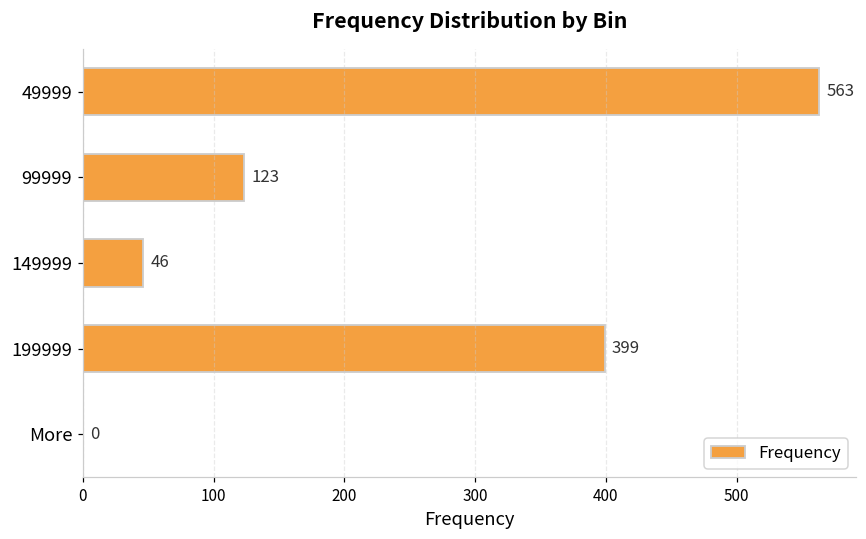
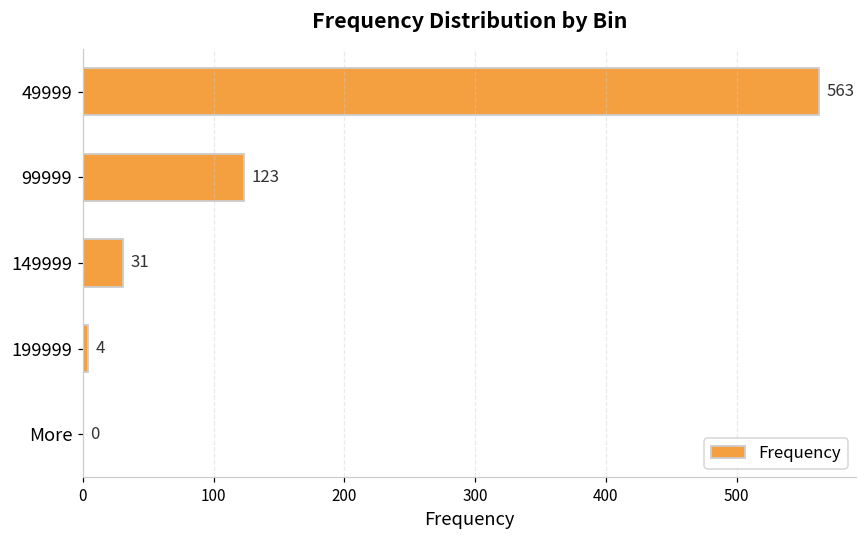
149999: 46 -> 31
199999: 399 -> 4
